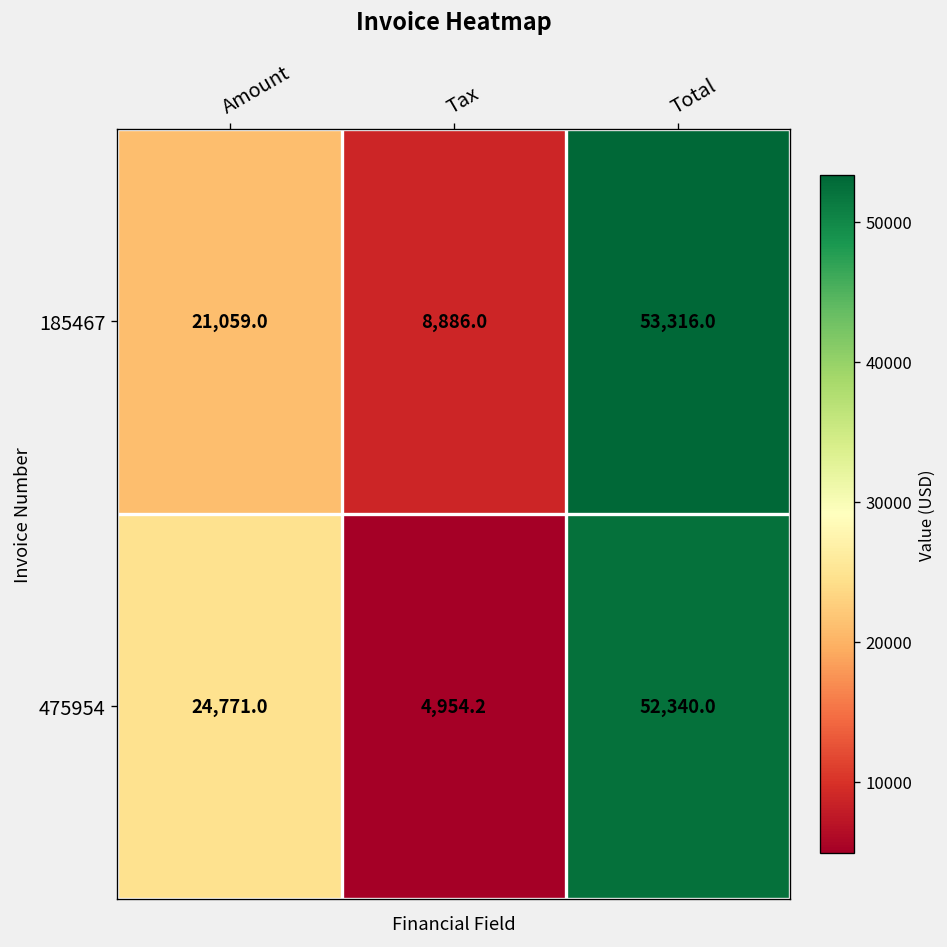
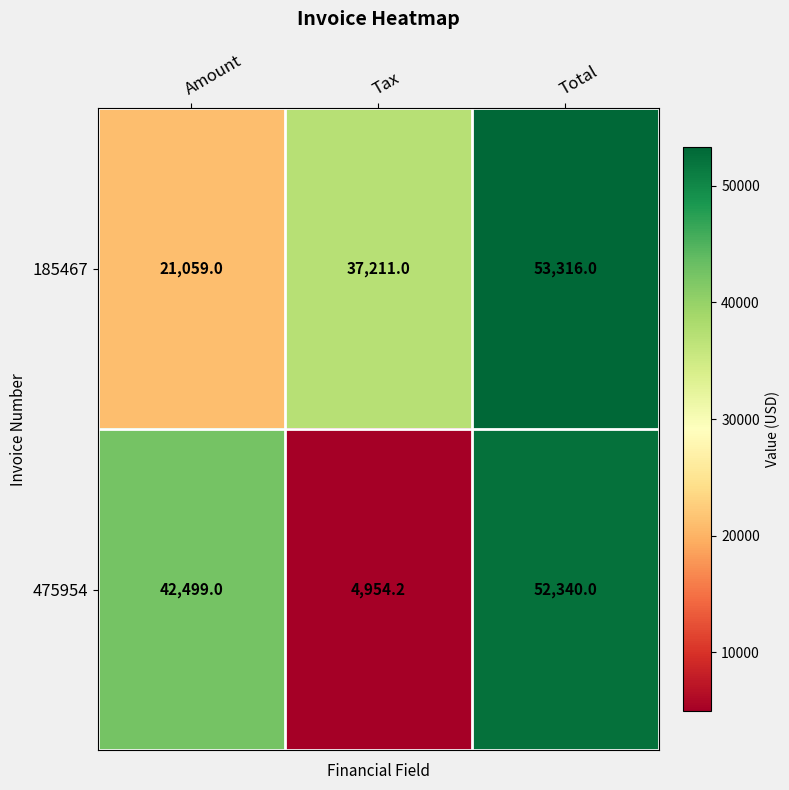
185467, Tax: 8,886.0 -> 37,211.0
475954, Amount: 24,771.0 -> 42,499.0
